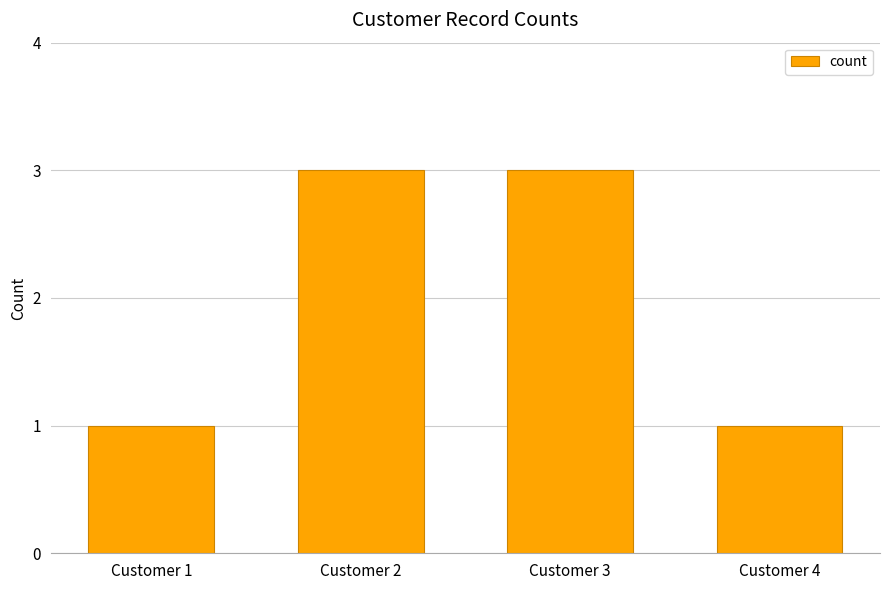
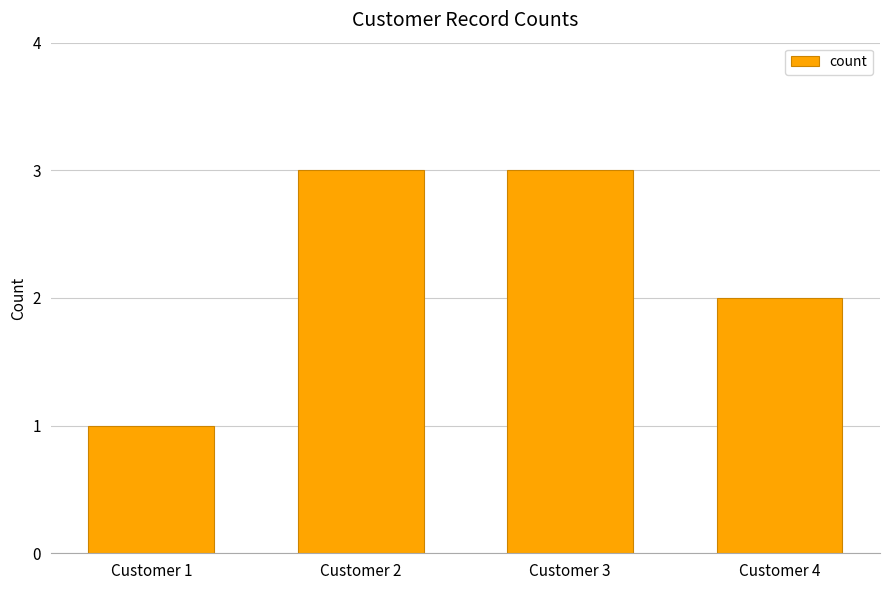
Customer 4: 1 -> 2
